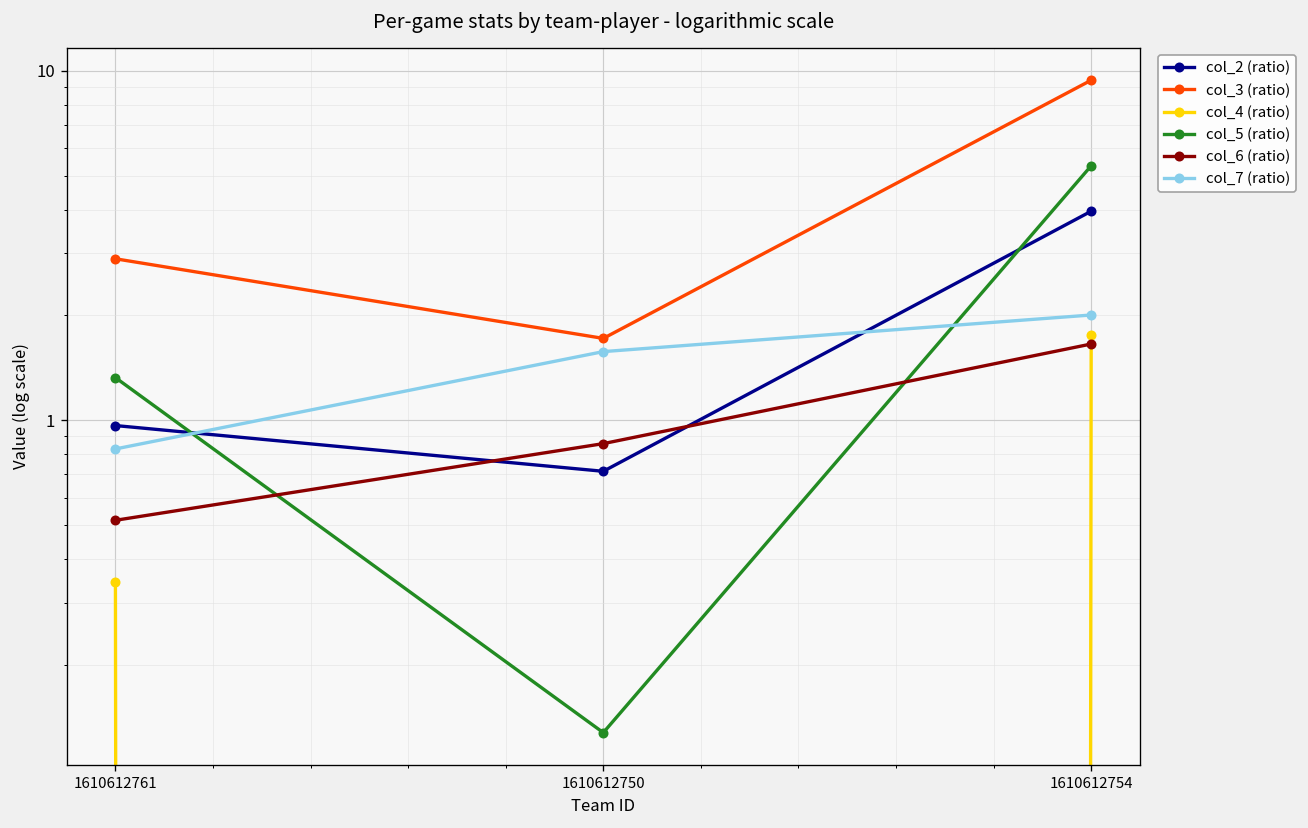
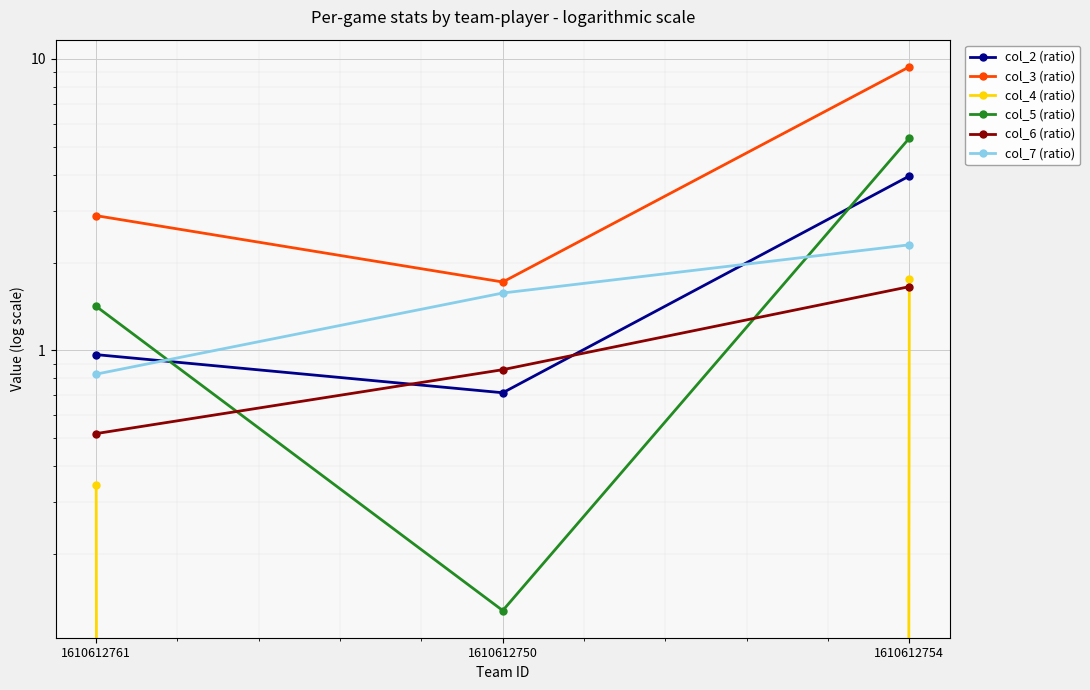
col_5 (ratio), 1610612761: 1.3 -> 1.4
col_7 (ratio), 1610612754: 2.0 -> 2.3
